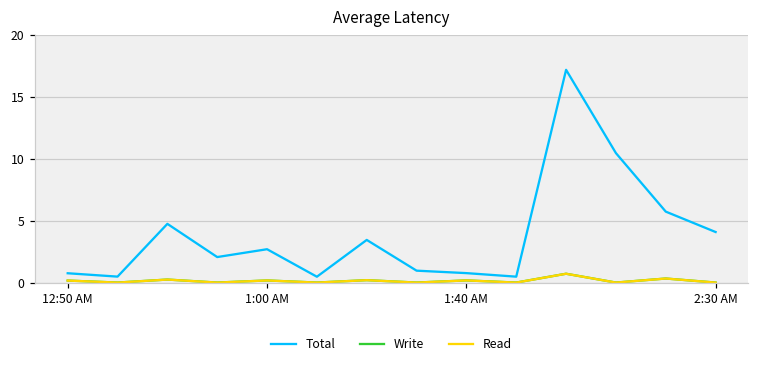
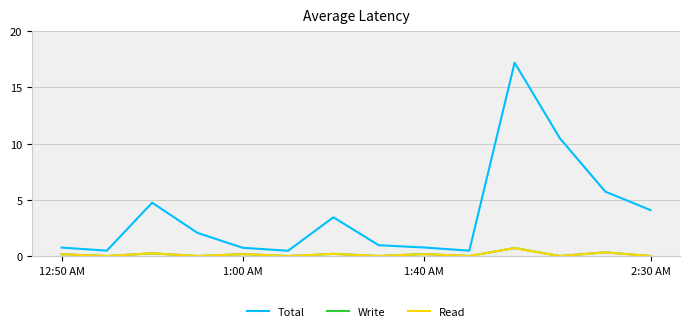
Total, 1:00 AM: 2.7 -> 0.7
